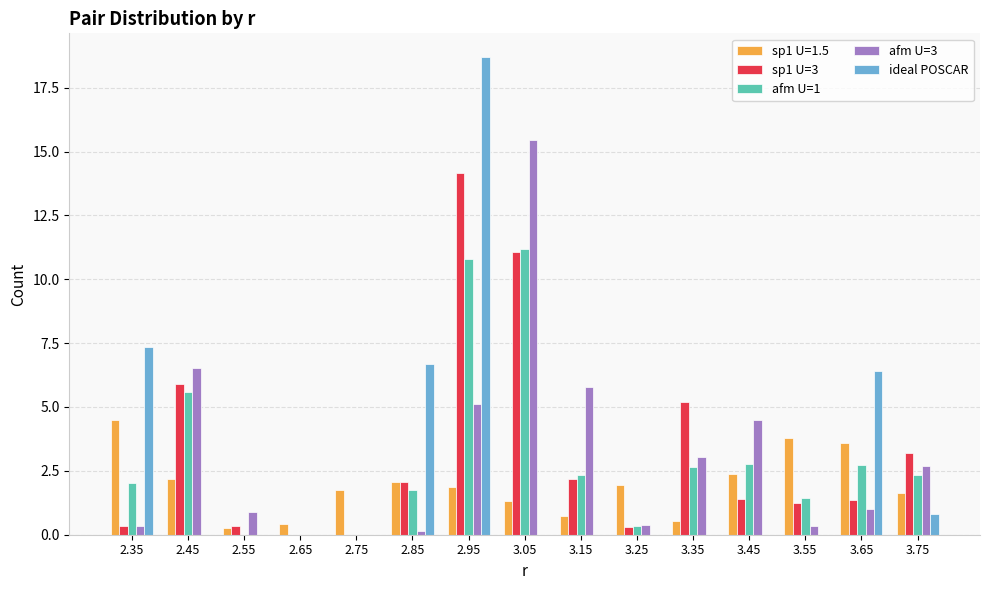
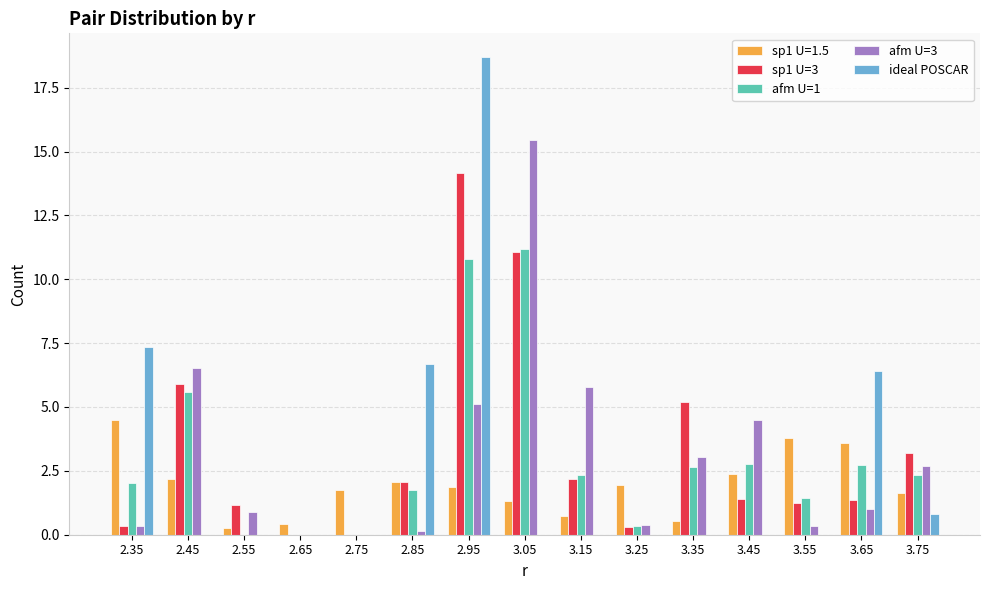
sp1 U=3, 2.55: 0.3 -> 1.2
